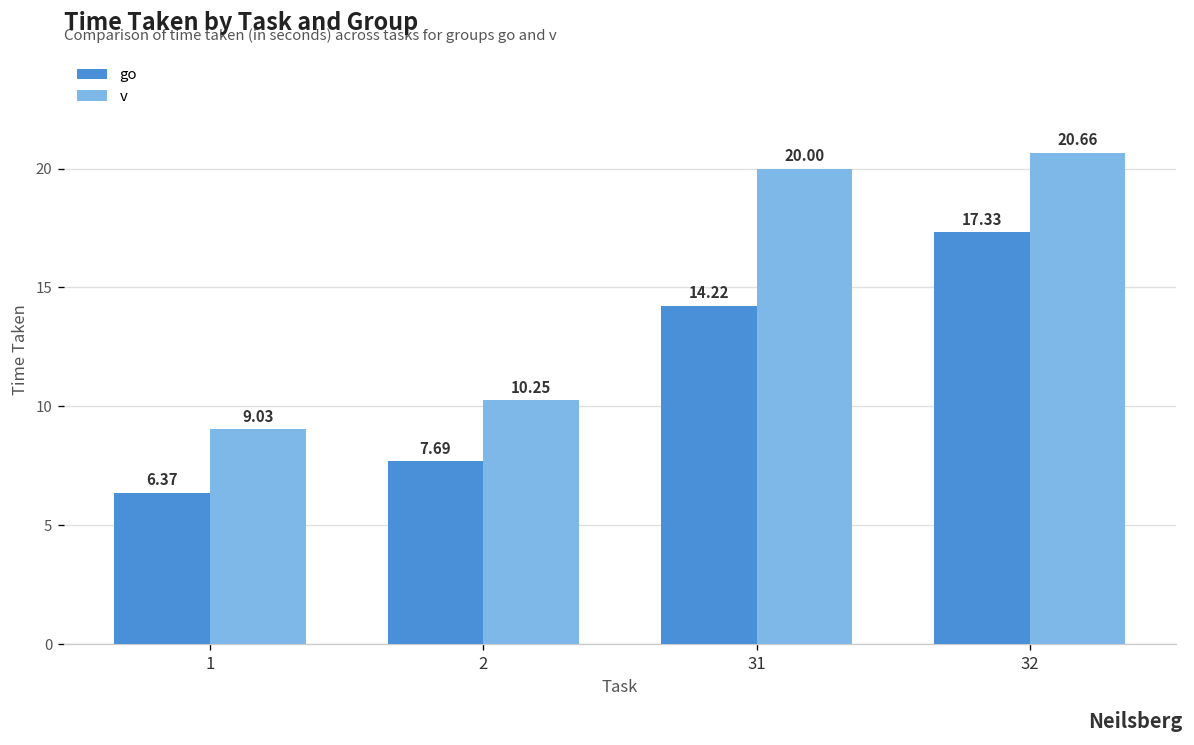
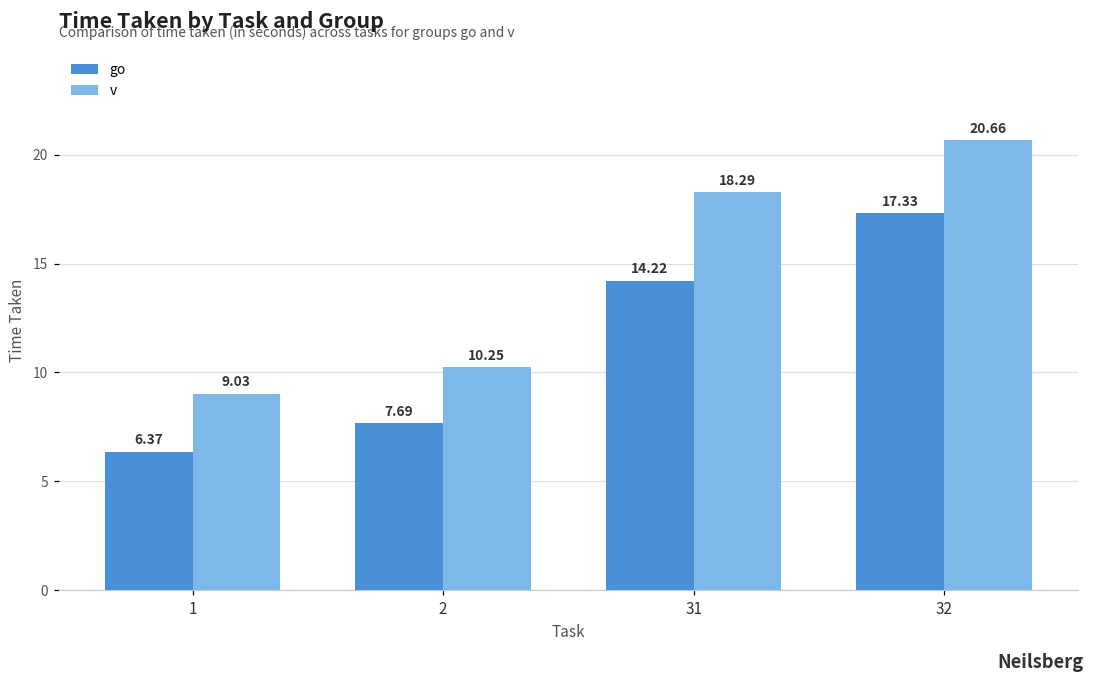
v, 31: 20.00 -> 18.29
